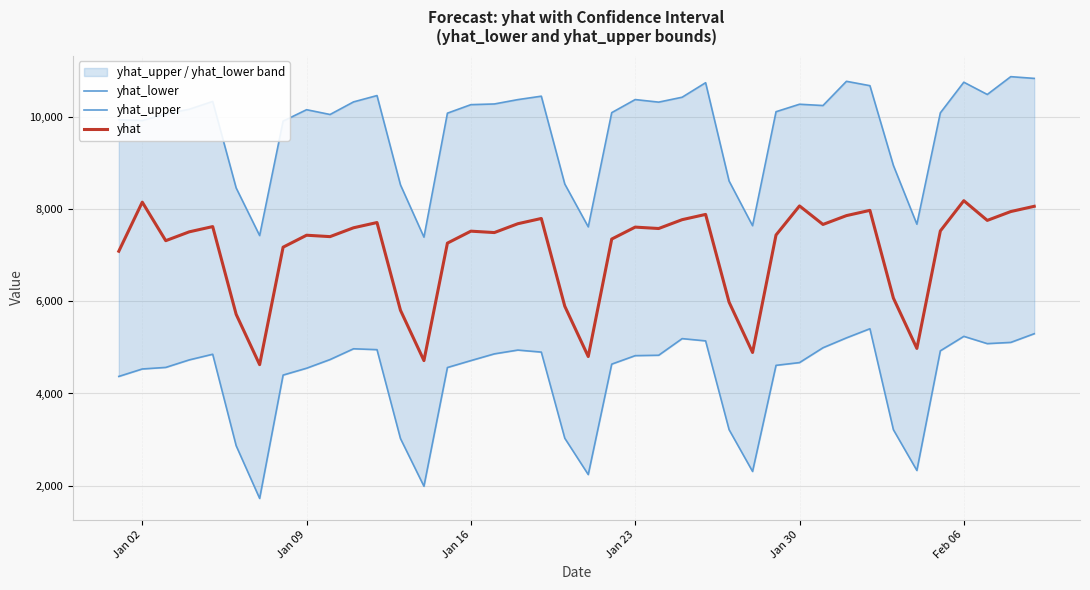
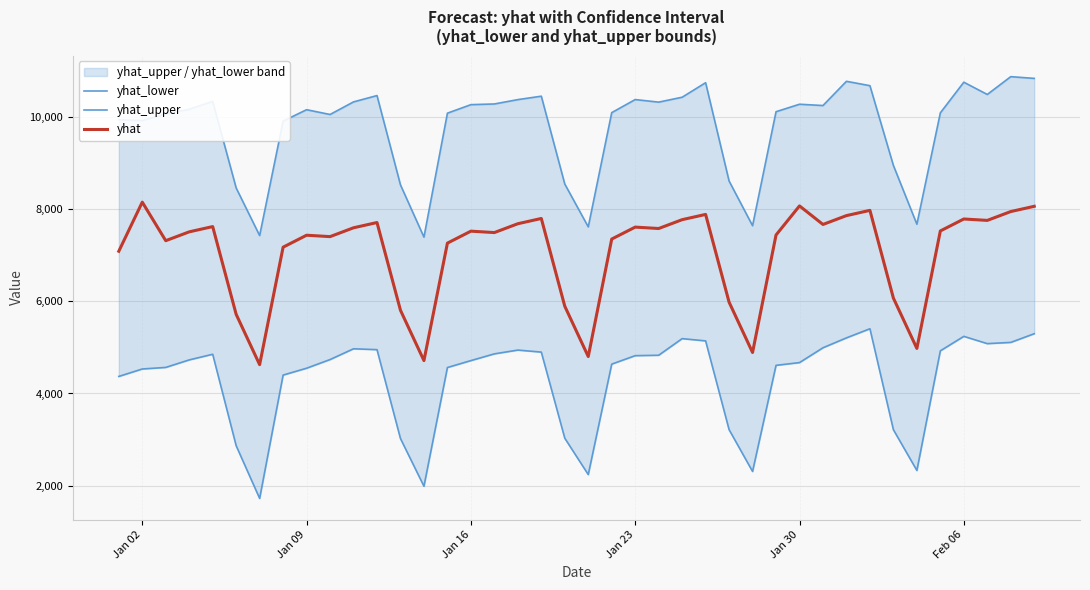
yhat, Feb 06: 8,200 -> 7,800
